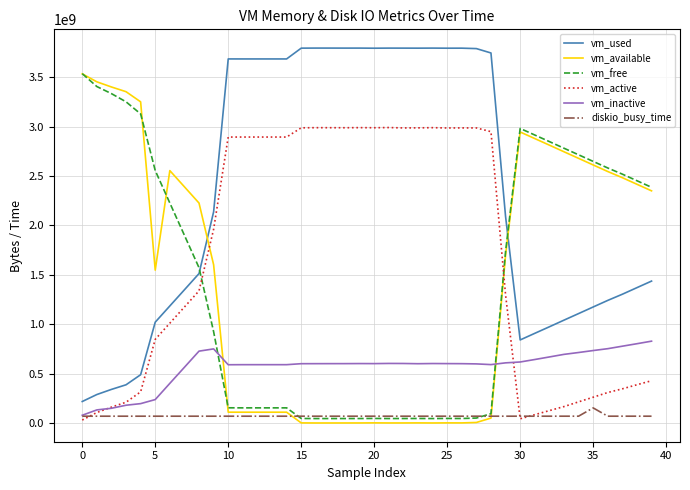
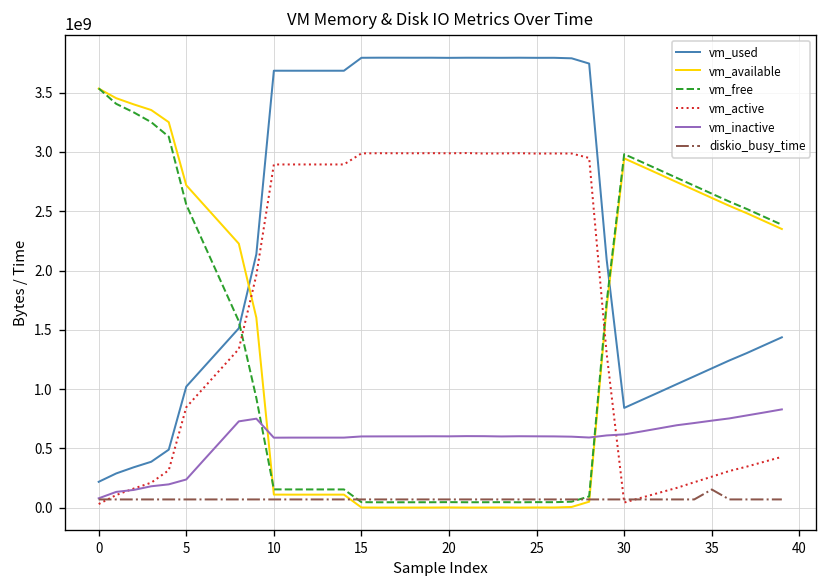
vm_available, 5: 1500000000 -> 2700000000
